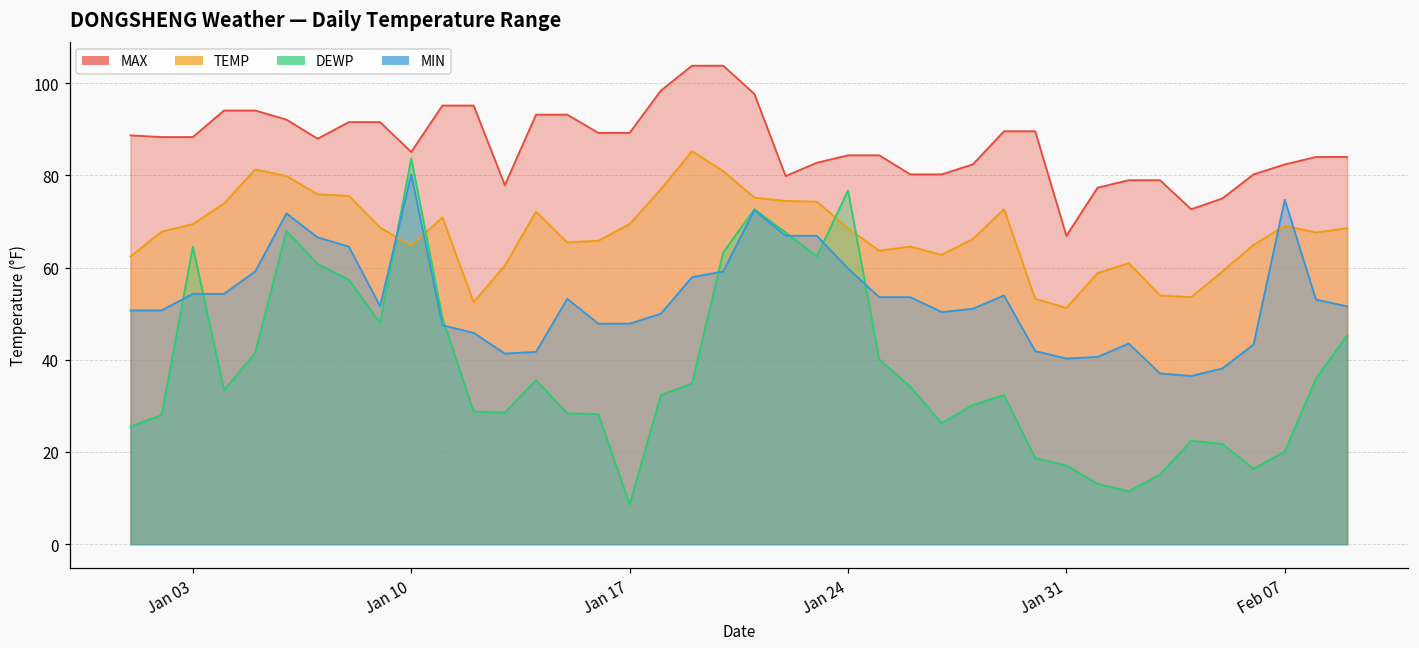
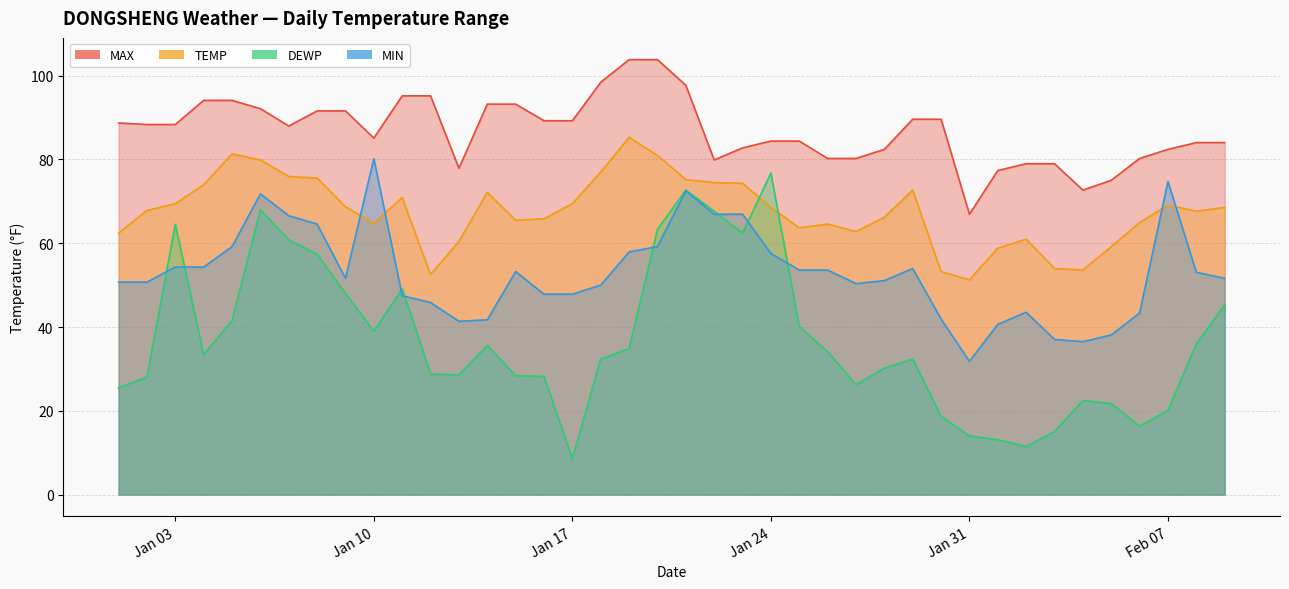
DEWP, Jan 10: 84 -> 39
MIN, Jan 24: 60 -> 58
DEWP, Jan 31: 17 -> 14
MIN, Jan 31: 40 -> 32
